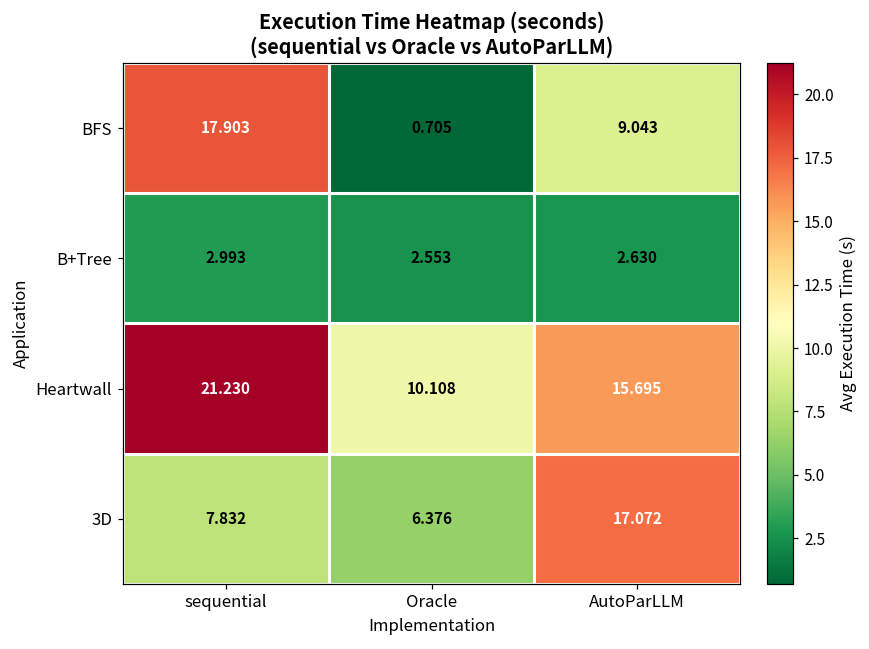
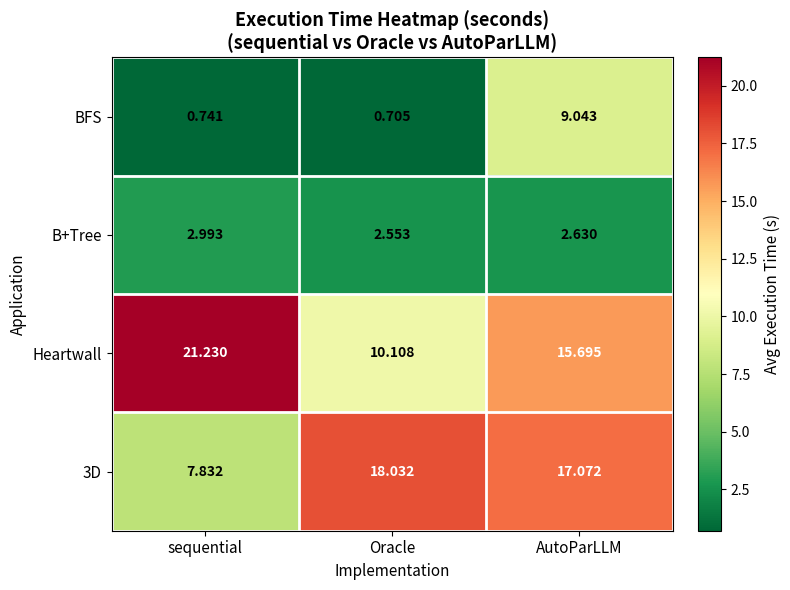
BFS, sequential: 17.903 -> 0.741
3D, Oracle: 6.376 -> 18.032
